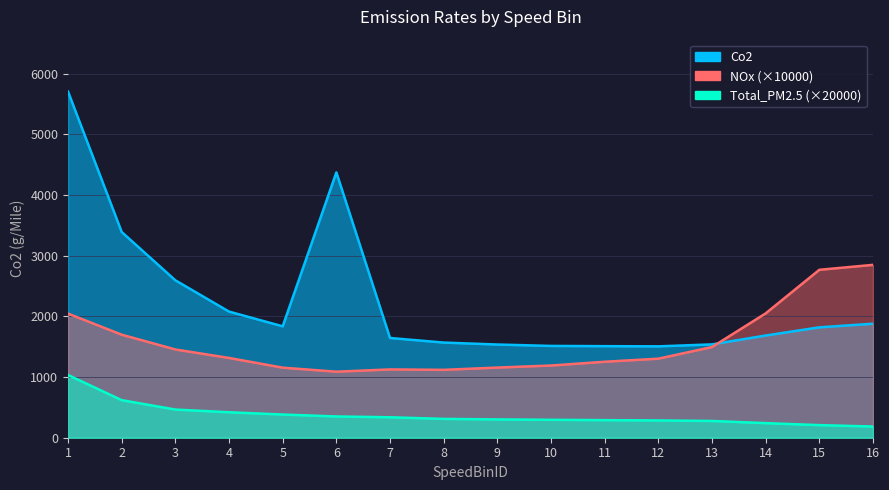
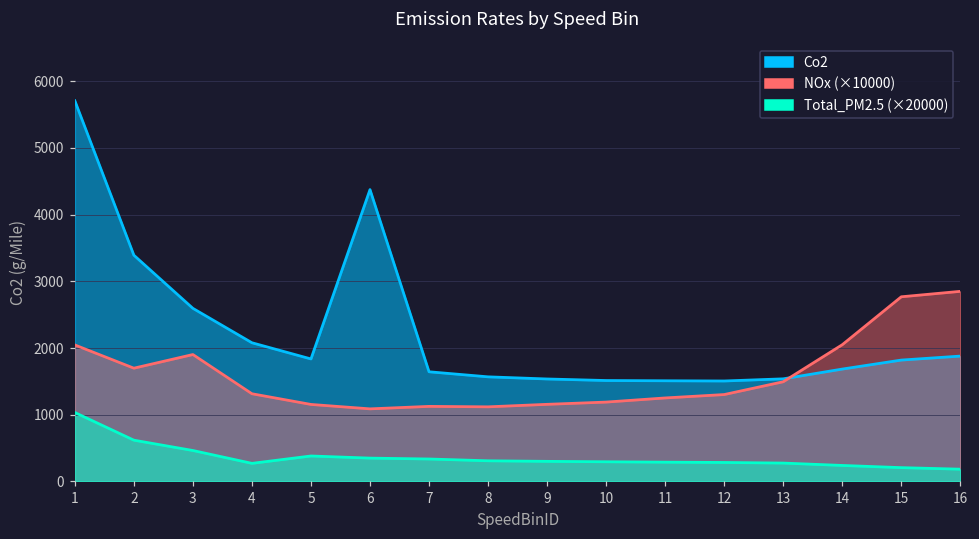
NOx (×10000), 3: 1500 -> 1900
Total_PM2.5 (×20000), 4: 400 -> 300
